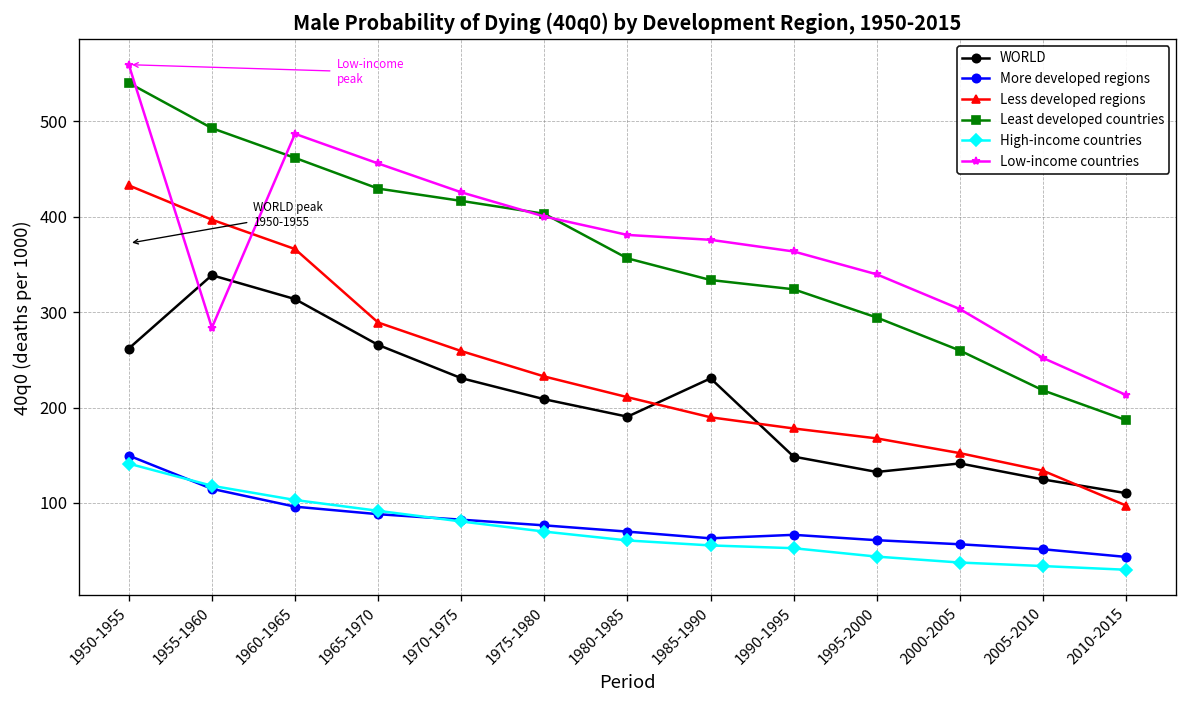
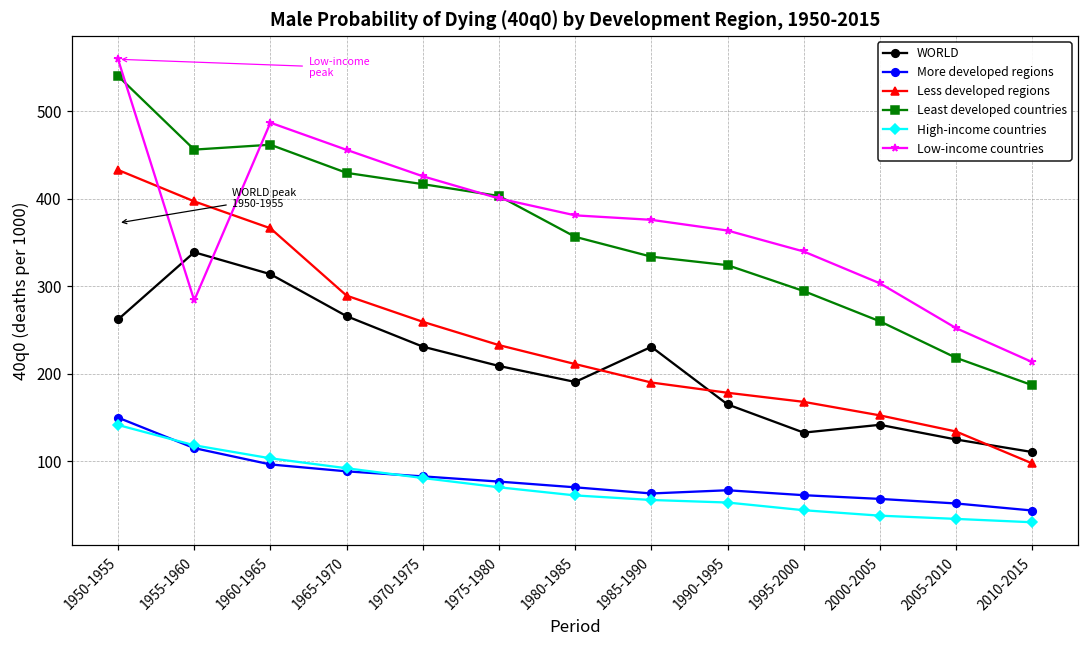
Least developed countries, 1955-1960: 490 -> 460
WORLD, 1990-1995: 150 -> 160
